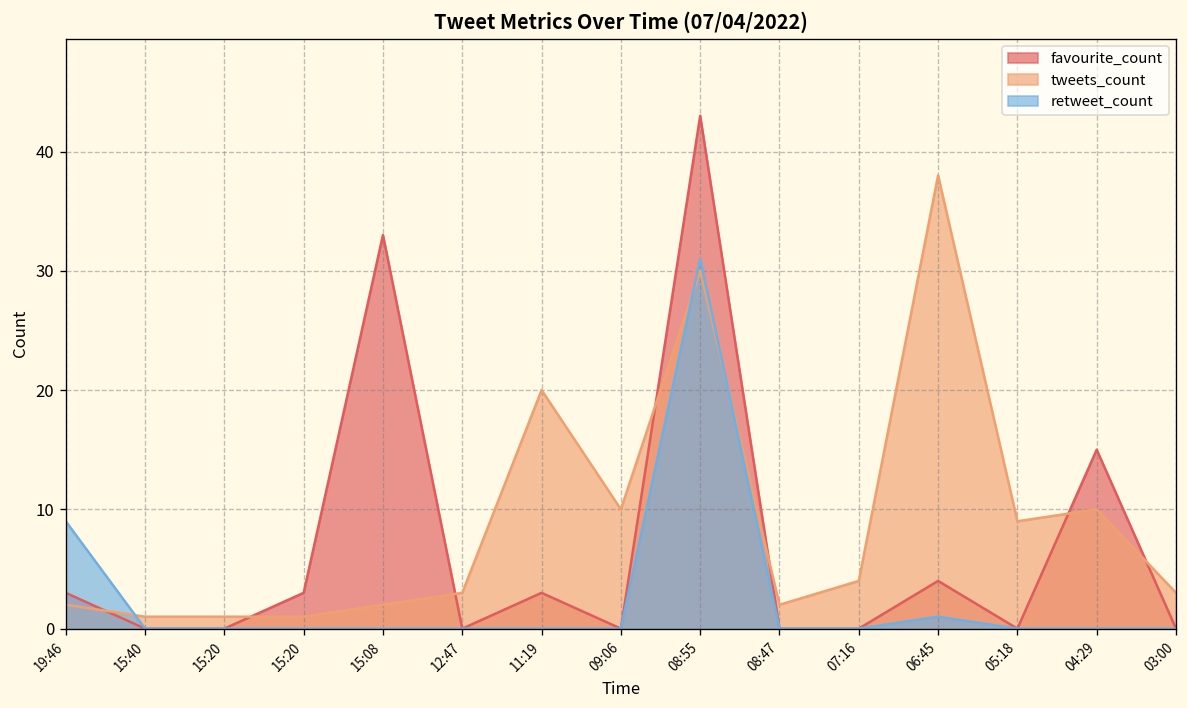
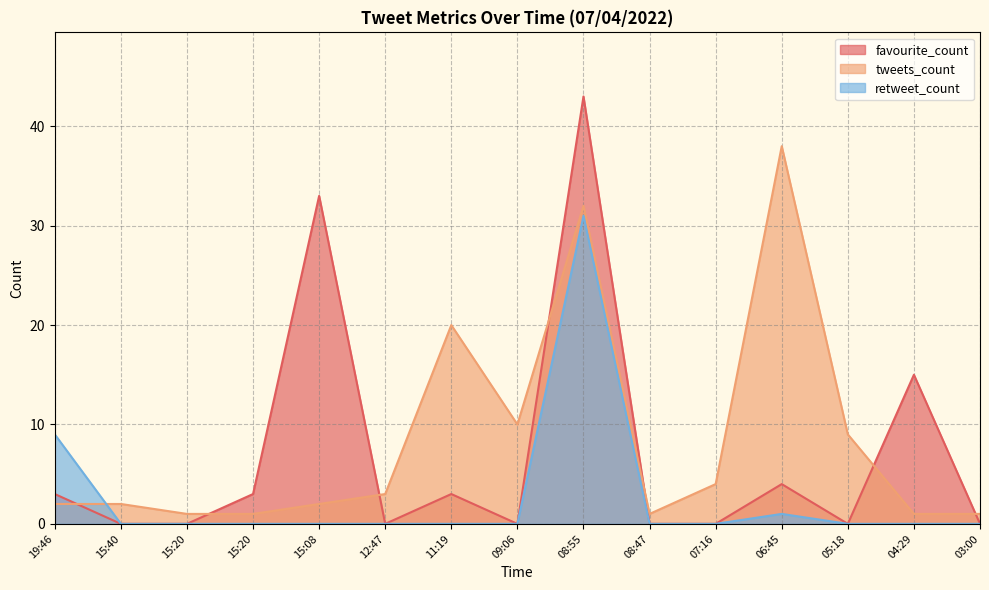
tweets_count, 15:40: 1 -> 2
tweets_count, 08:55: 30 -> 32
tweets_count, 08:47: 2 -> 1
tweets_count, 04:29: 10 -> 1
tweets_count, 03:00: 3 -> 1
